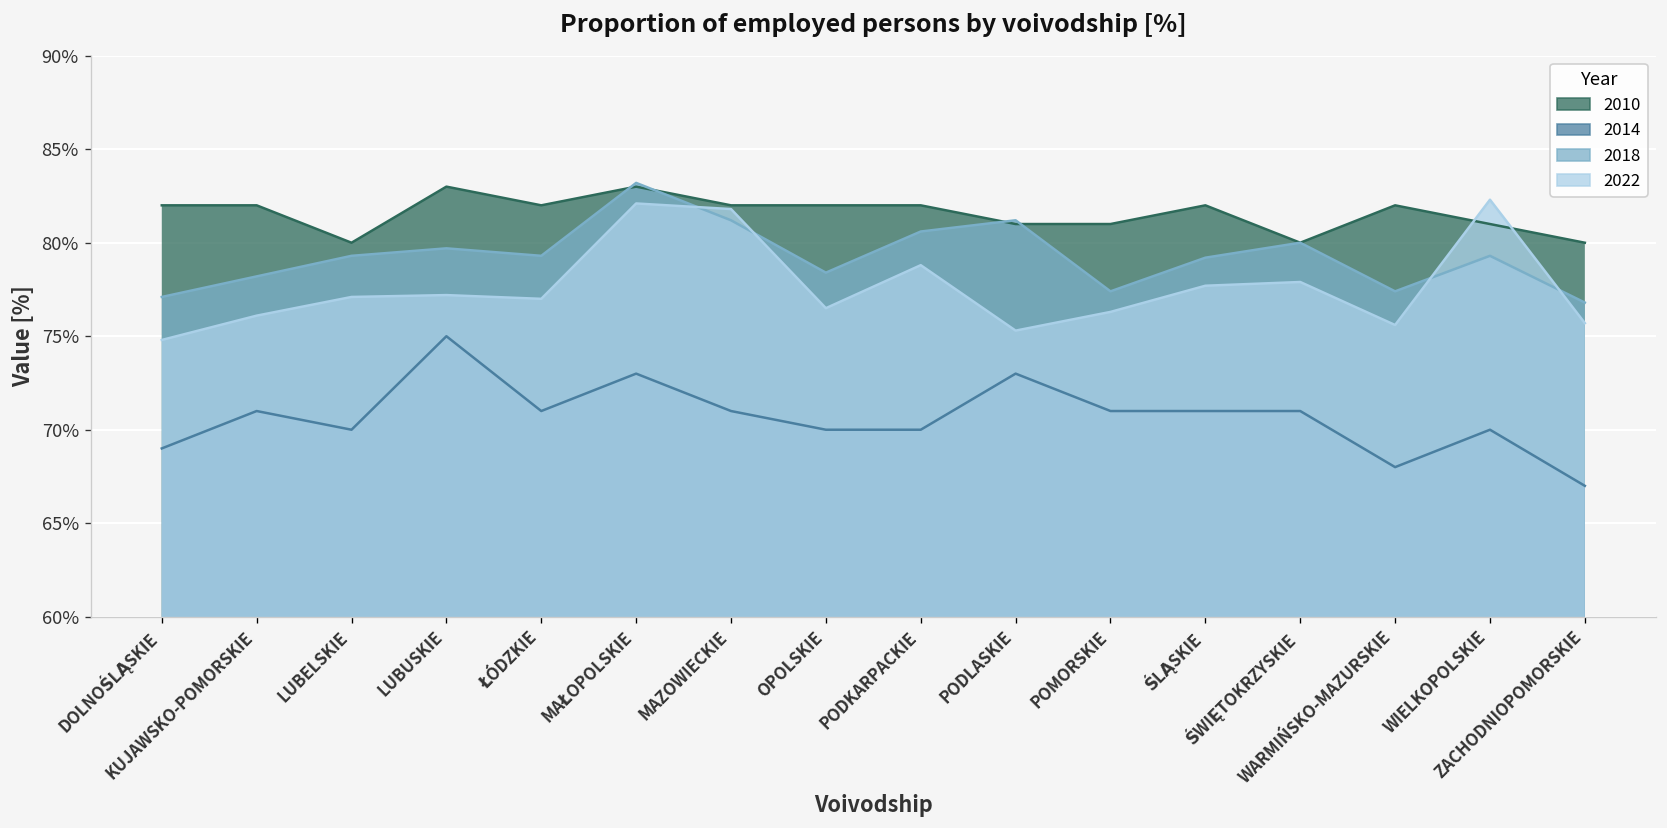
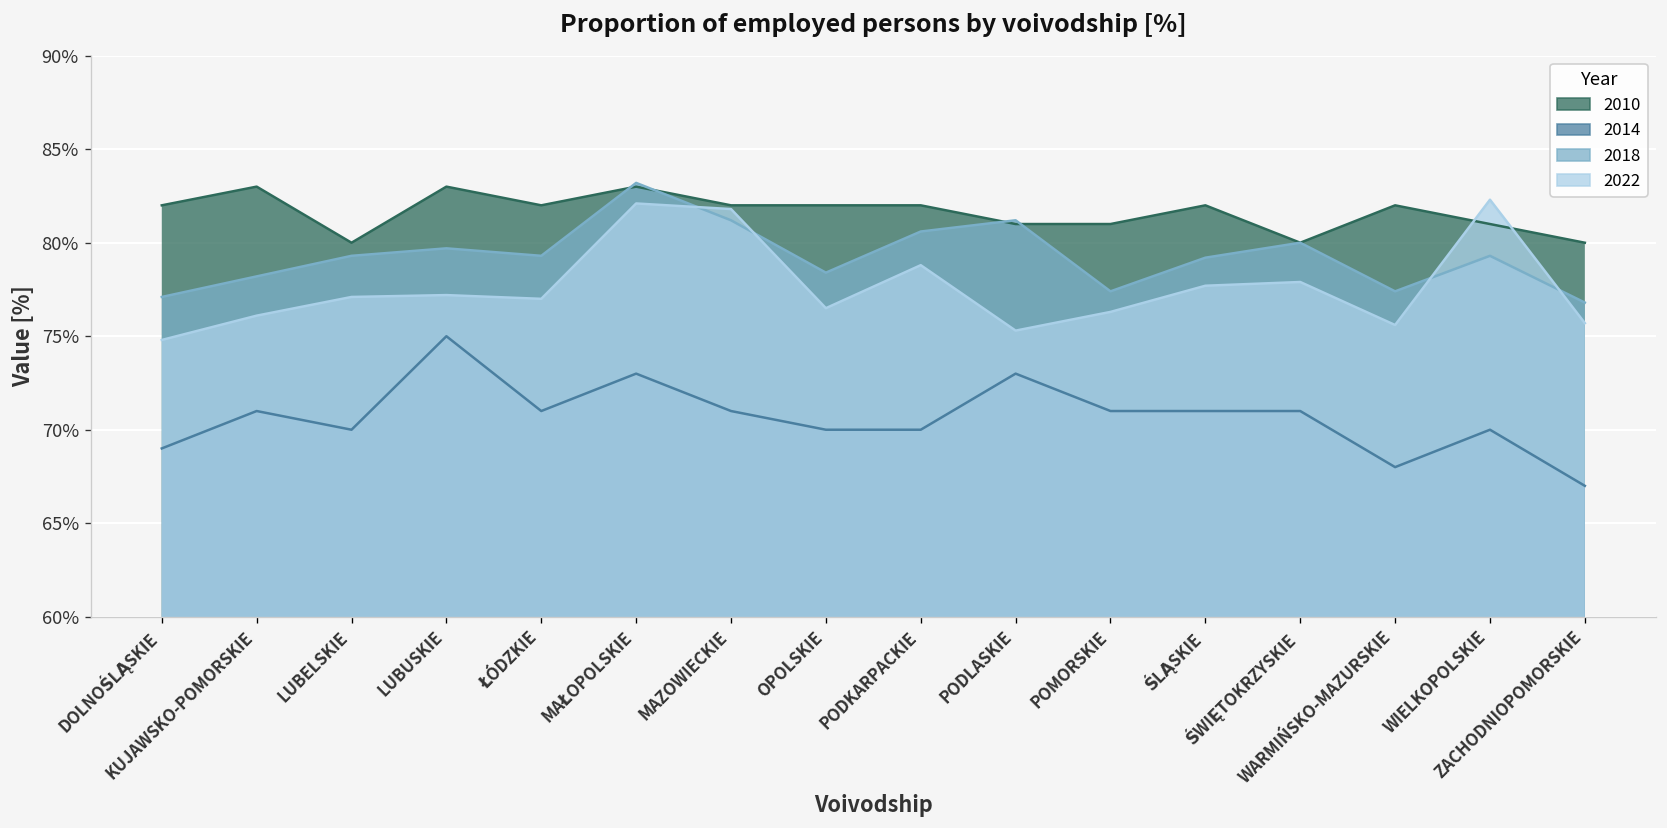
2010, KUJAWSKO-POMORSKIE: 82% -> 83%
